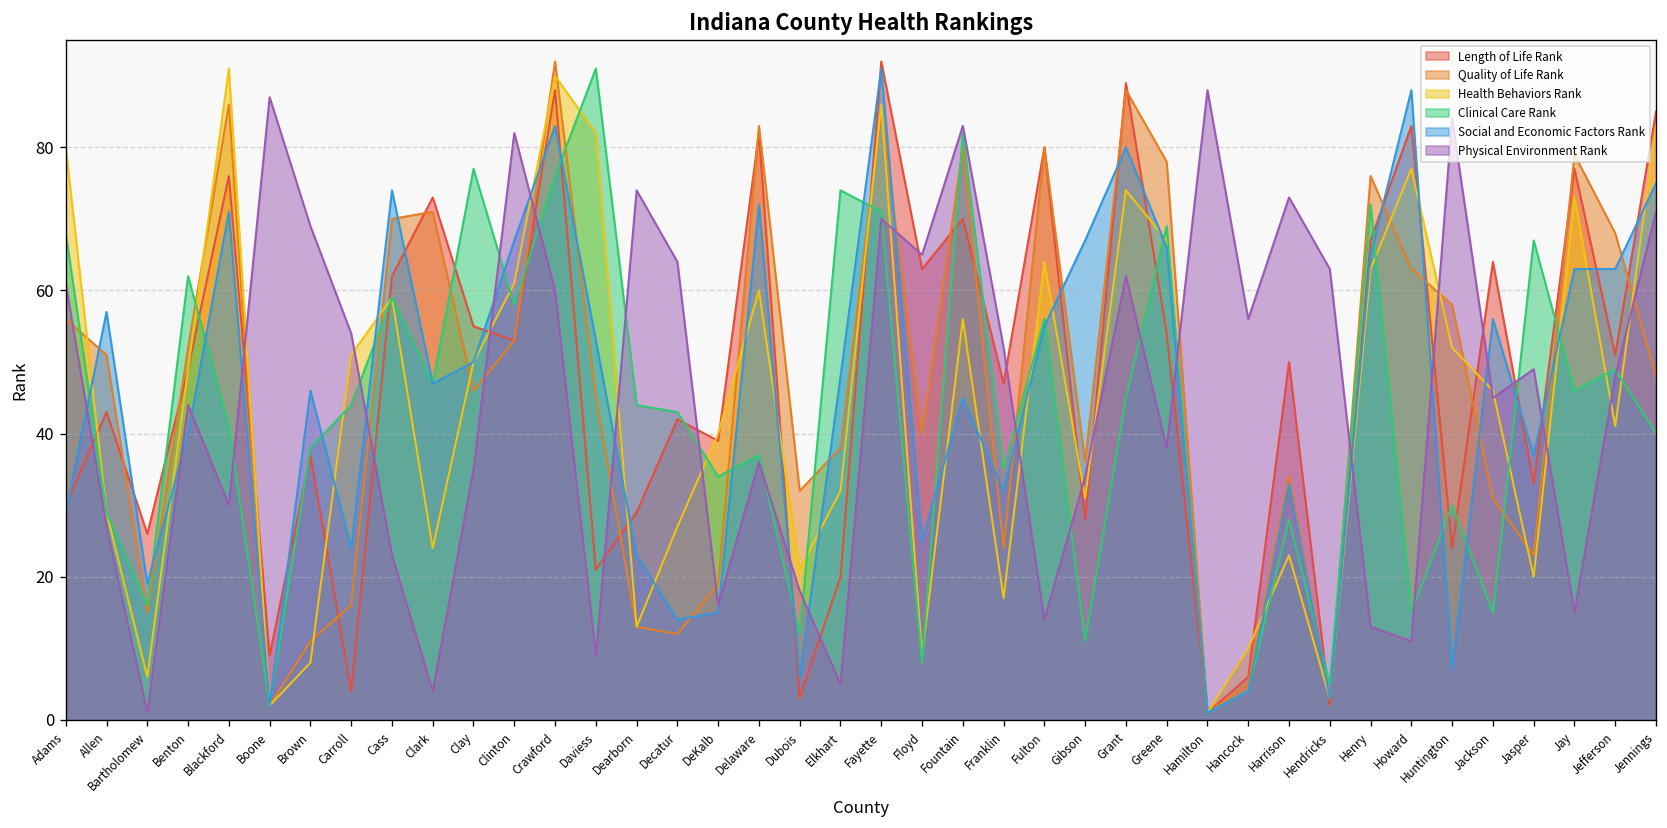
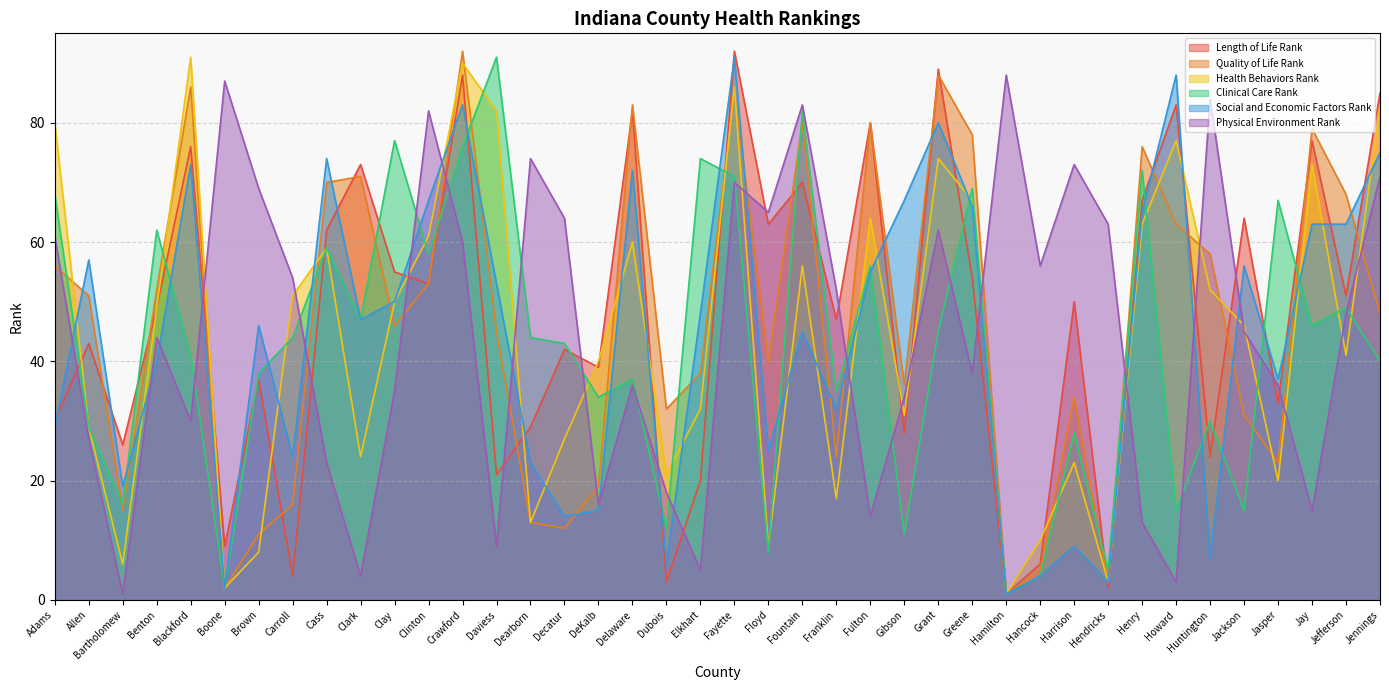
Social and Economic Factors Rank, Blackford: 71 -> 73
Social and Economic Factors Rank, Harrison: 33 -> 9
Physical Environment Rank, Howard: 11 -> 3
Physical Environment Rank, Jasper: 49 -> 36
